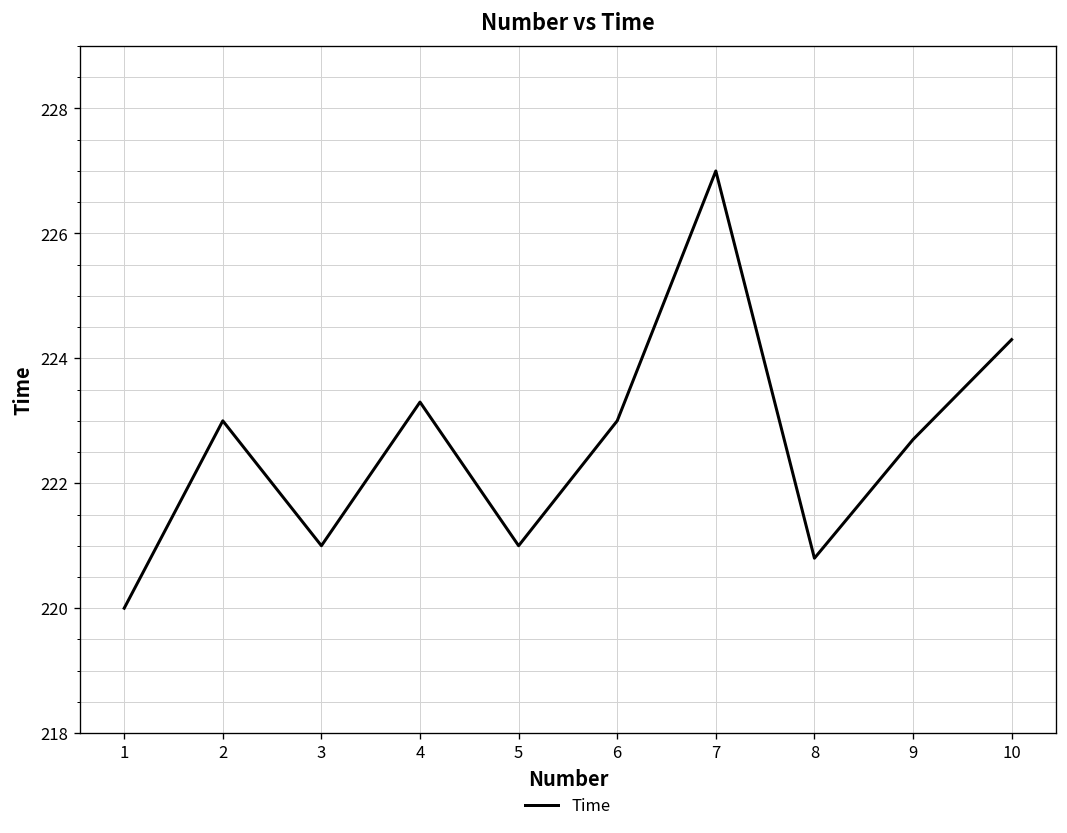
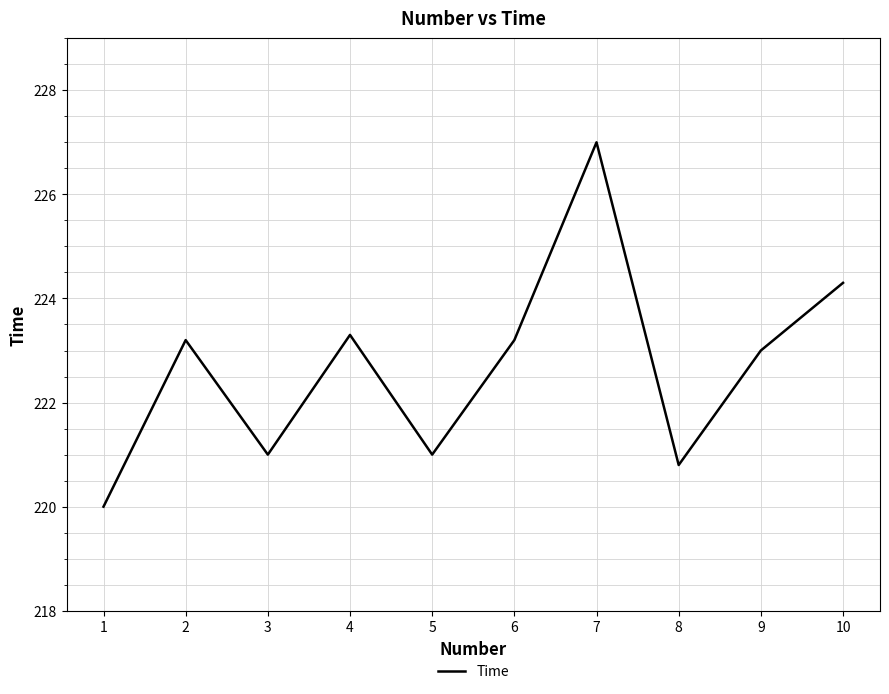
2: 223.0 -> 223.2
6: 223.0 -> 223.2
9: 222.7 -> 223.0
